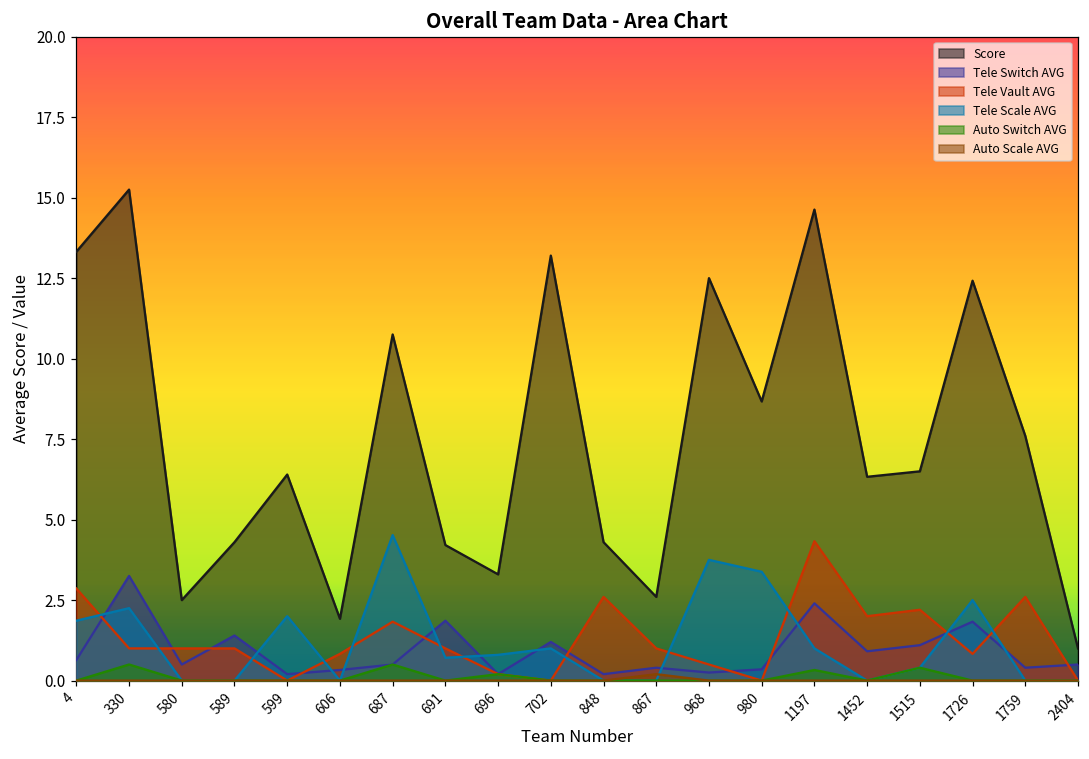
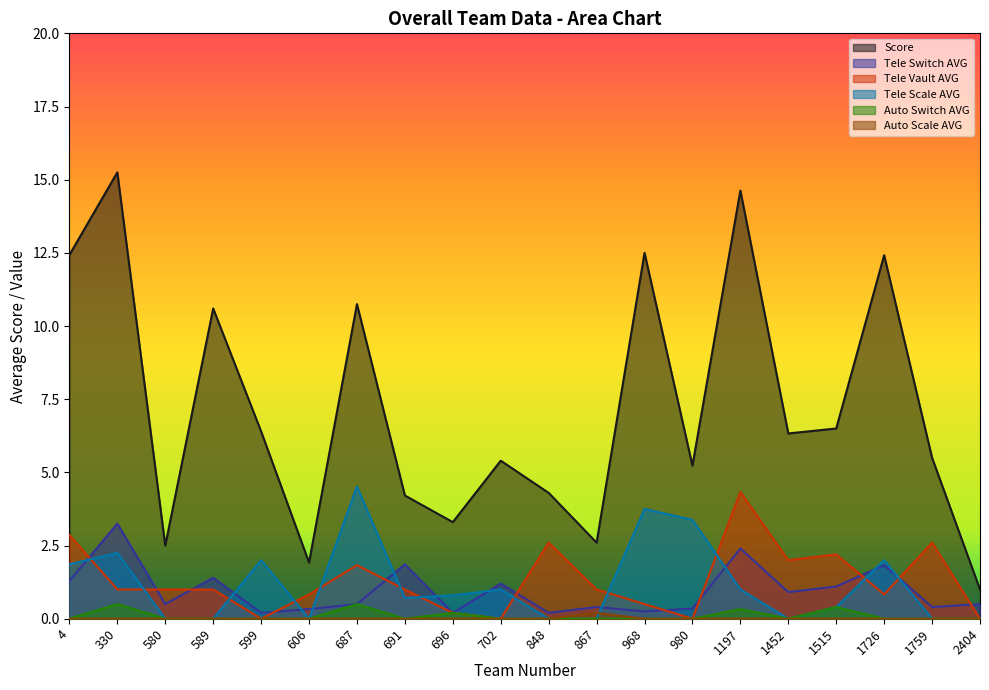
Score, 4: 13.3 -> 12.4
Tele Switch AVG, 4: 0.6 -> 1.3
Score, 589: 4.3 -> 10.6
Score, 702: 13.2 -> 5.4
Score, 980: 8.7 -> 5.2
Tele Scale AVG, 1726: 2.5 -> 2.0
Score, 1759: 7.6 -> 5.5
